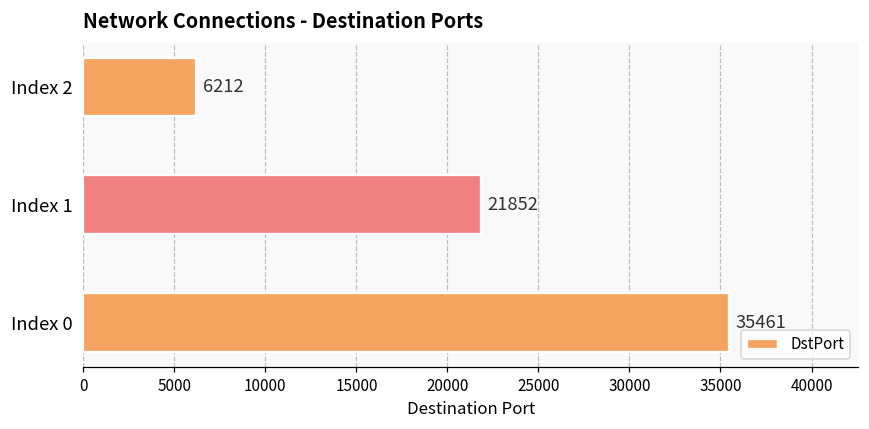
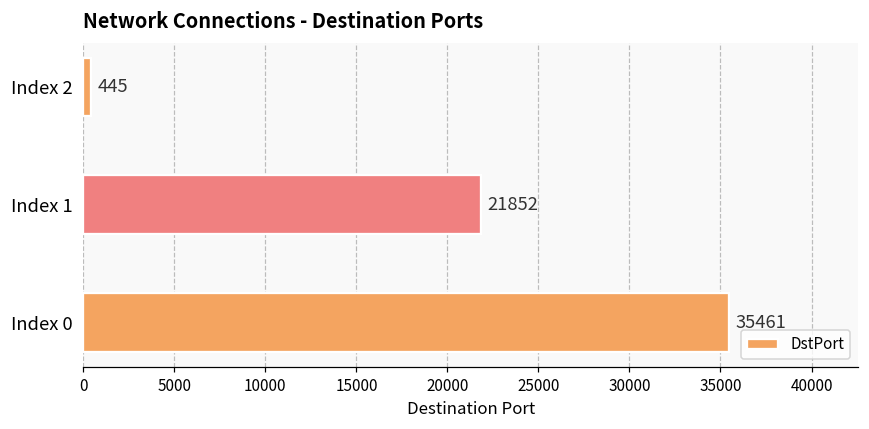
Index 2: 6212 -> 445
